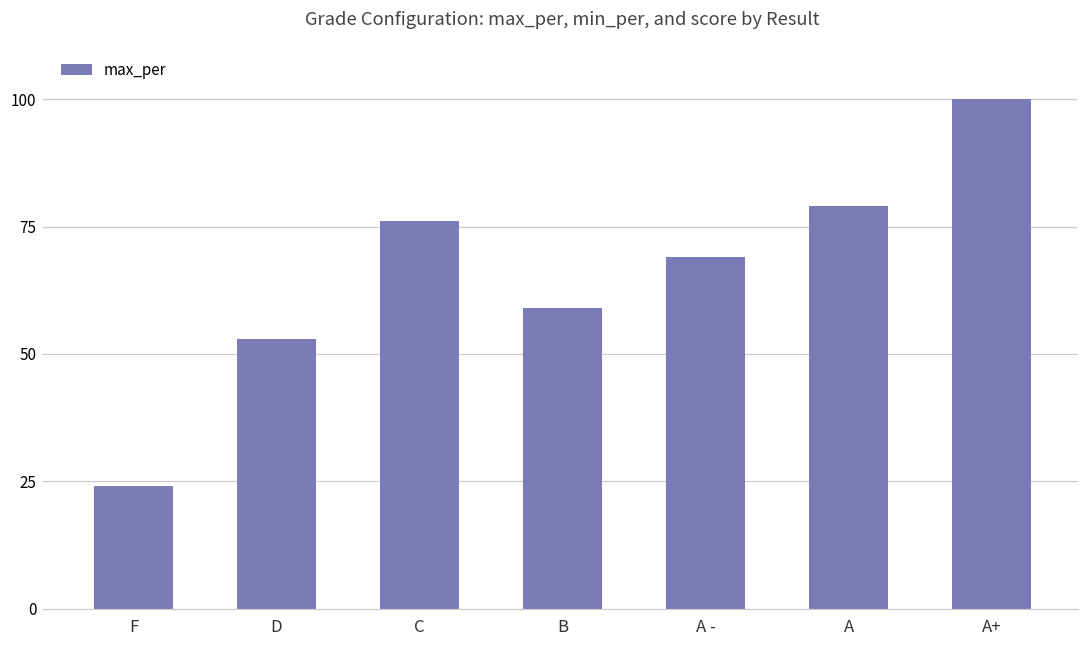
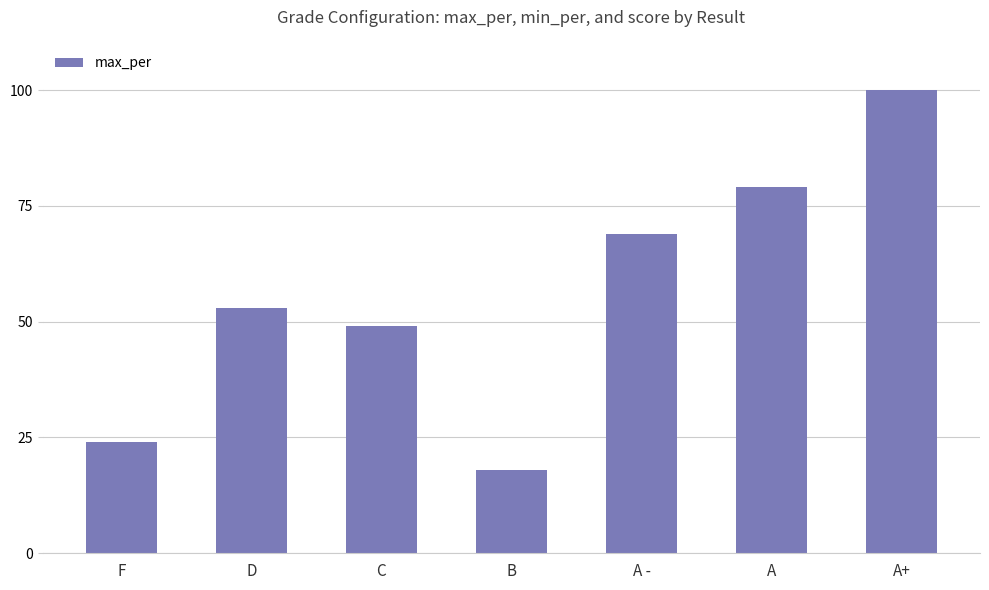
C: 76 -> 49
B: 59 -> 18
